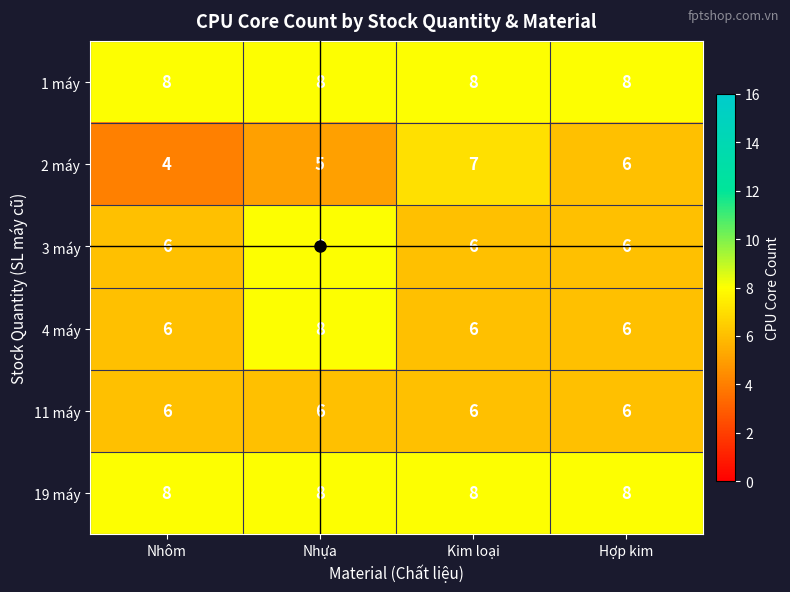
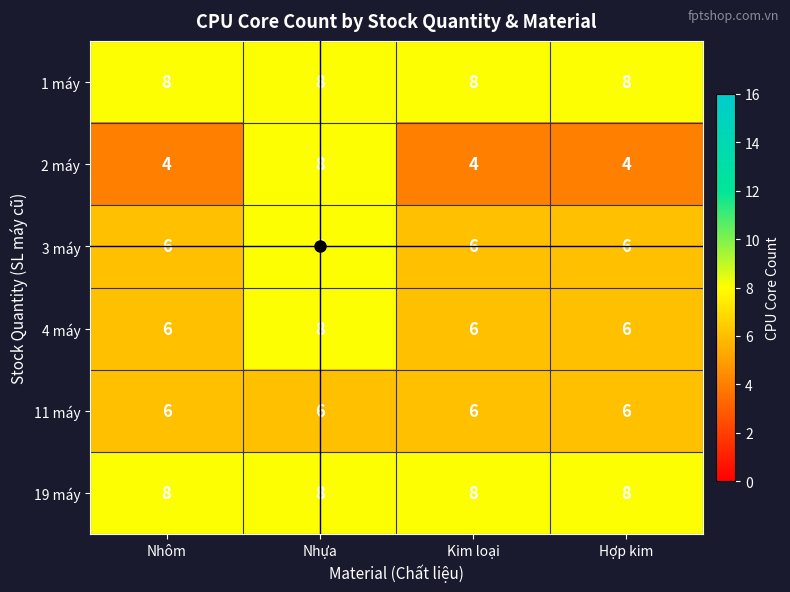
2 máy, Nhựa: 5 -> 8
2 máy, Kim loại: 7 -> 4
2 máy, Hợp kim: 6 -> 4
